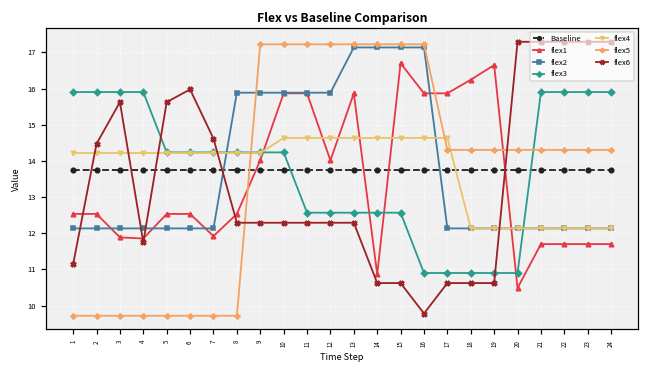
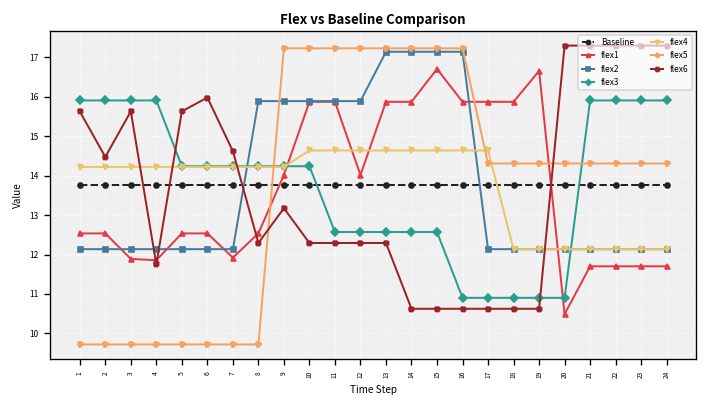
flex6, 1: 11.1 -> 15.6
flex6, 9: 12.3 -> 13.2
flex1, 14: 10.9 -> 15.9
flex6, 16: 9.8 -> 10.6
flex1, 18: 16.2 -> 15.9
